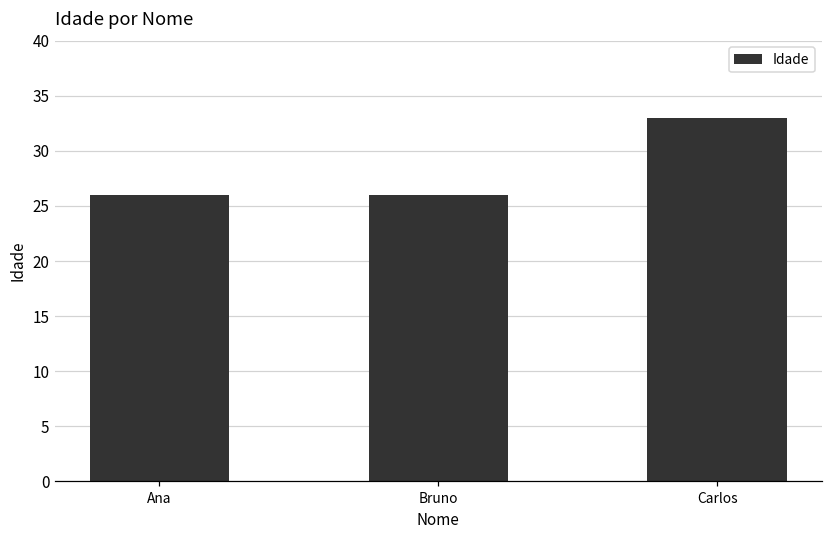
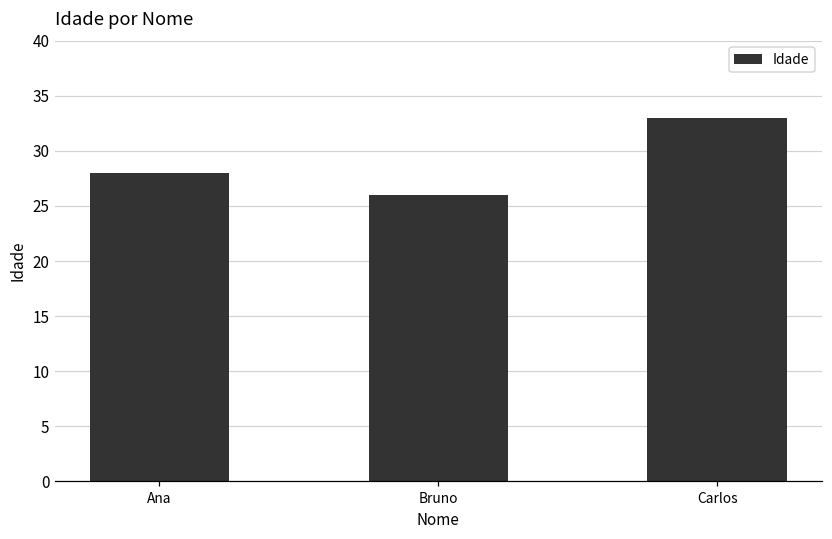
Ana: 26 -> 28
